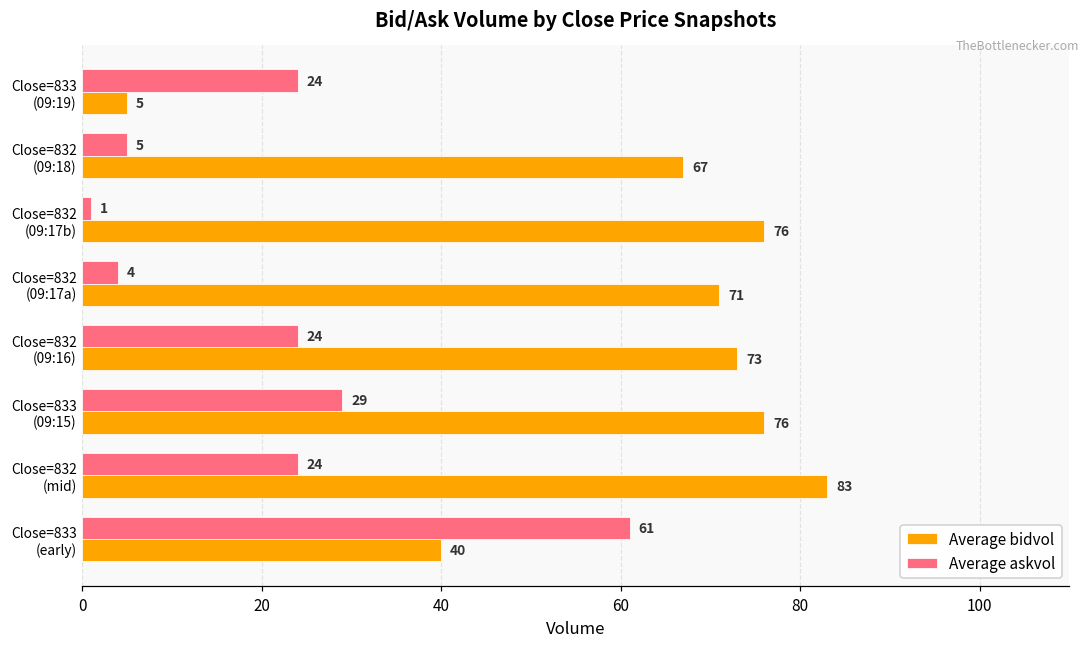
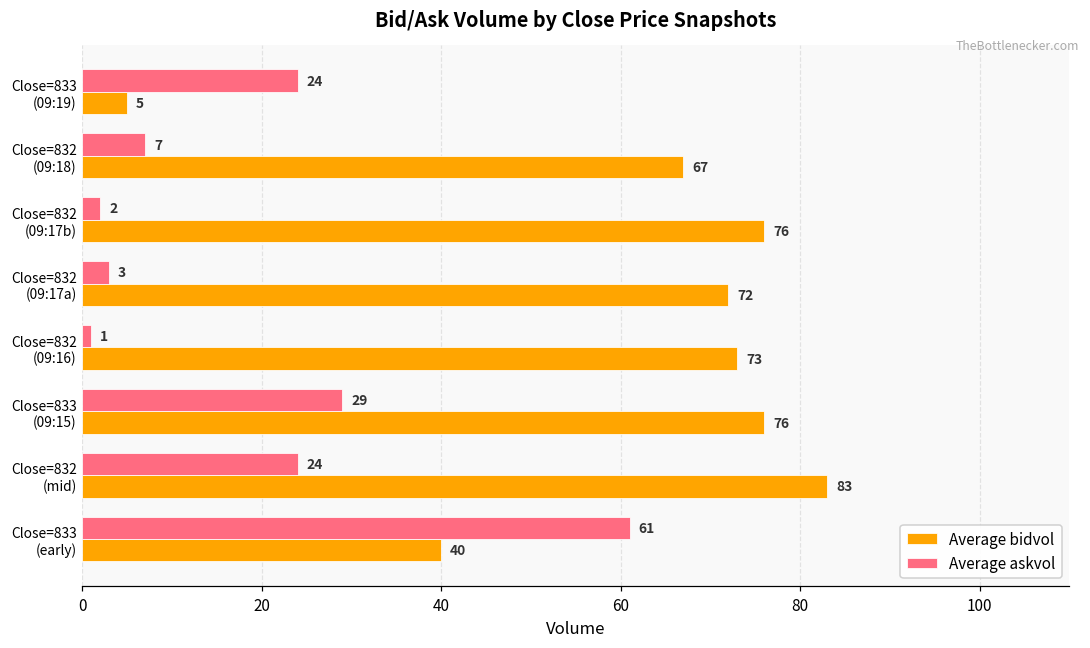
Average askvol, Close=832 (09:18): 5 -> 7
Average askvol, Close=832 (09:17b): 1 -> 2
Average askvol, Close=832 (09:17a): 4 -> 3
Average bidvol, Close=832 (09:17a): 71 -> 72
Average askvol, Close=832 (09:16): 24 -> 1
